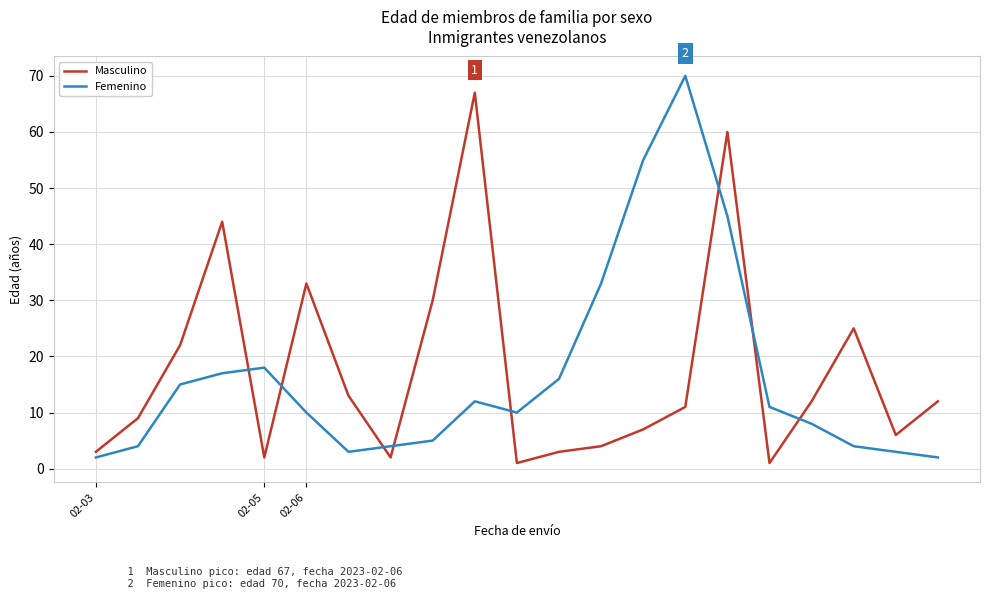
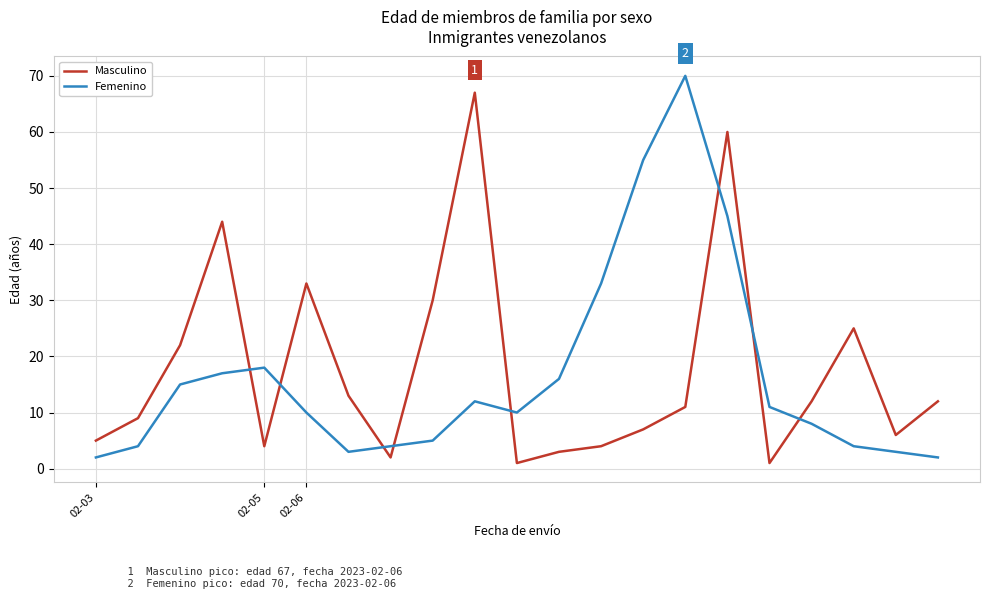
Masculino, 02-03: 3 -> 5
Masculino, 02-05: 2 -> 4
